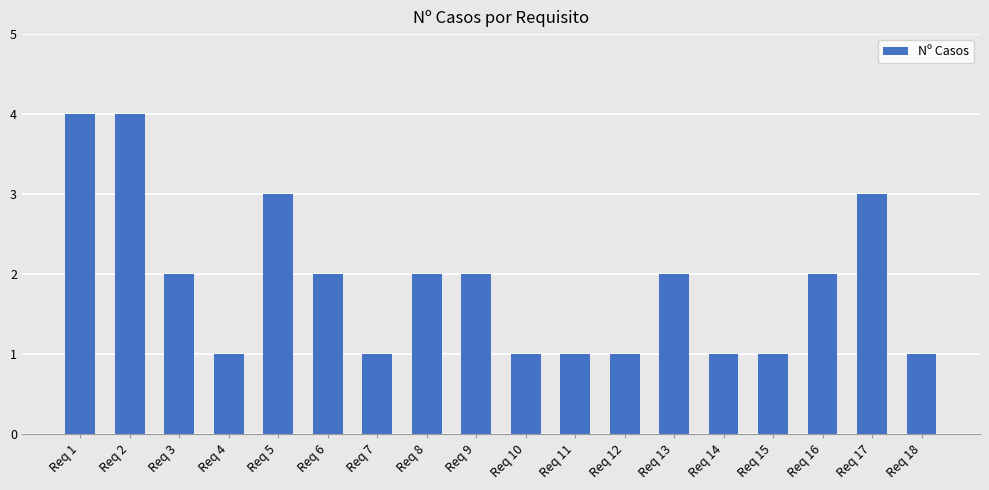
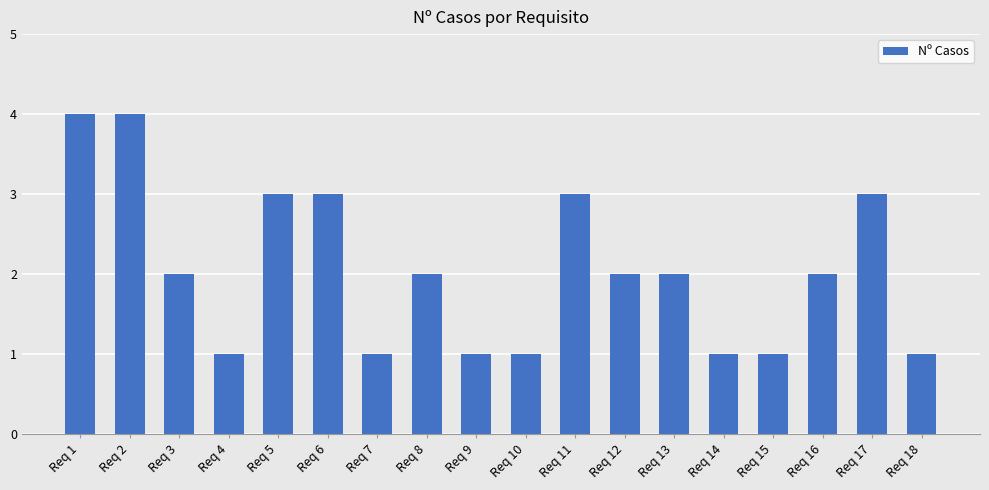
Req 6: 2 -> 3
Req 9: 2 -> 1
Req 11: 1 -> 3
Req 12: 1 -> 2
